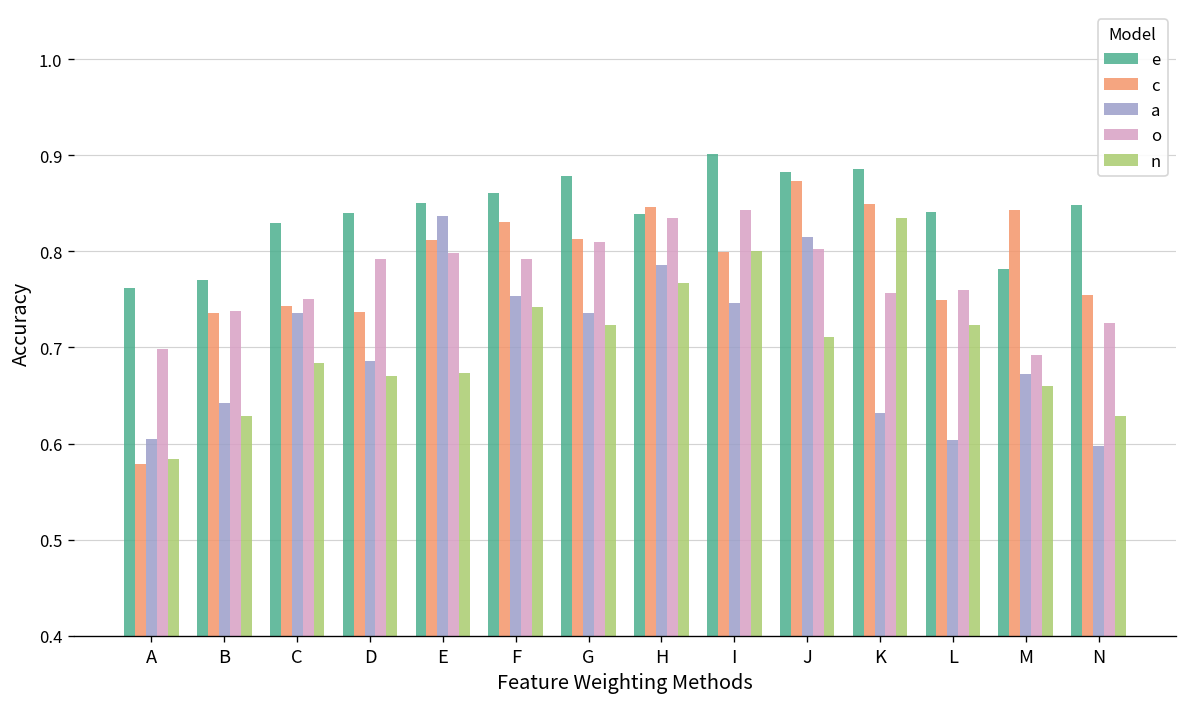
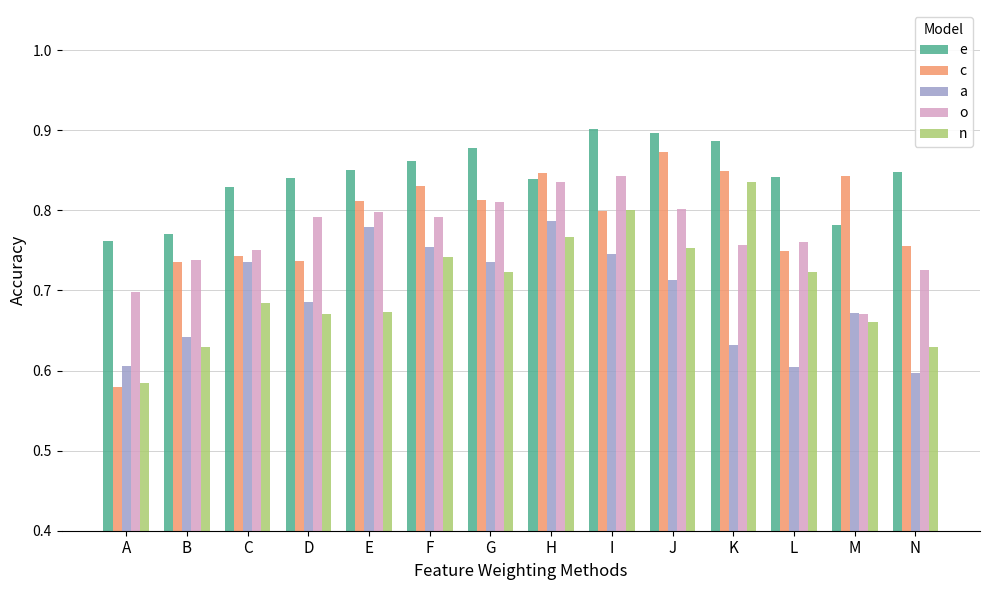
a, E: 0.84 -> 0.78
e, J: 0.88 -> 0.90
a, J: 0.82 -> 0.71
n, J: 0.71 -> 0.75
o, M: 0.69 -> 0.67
